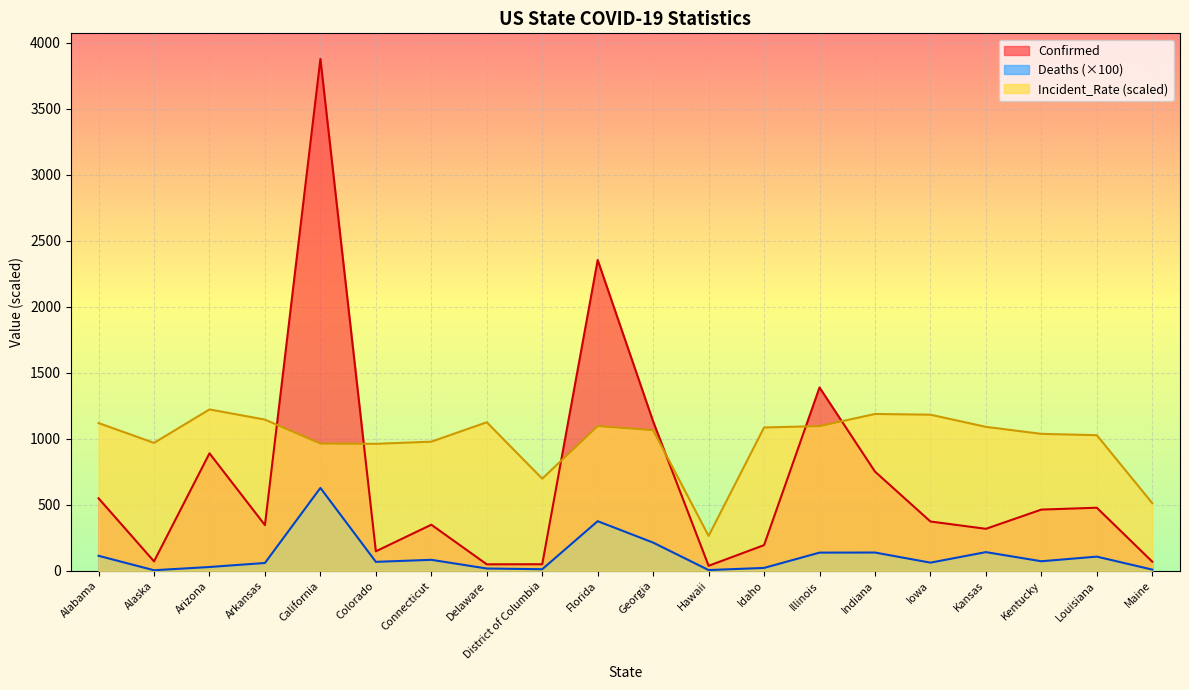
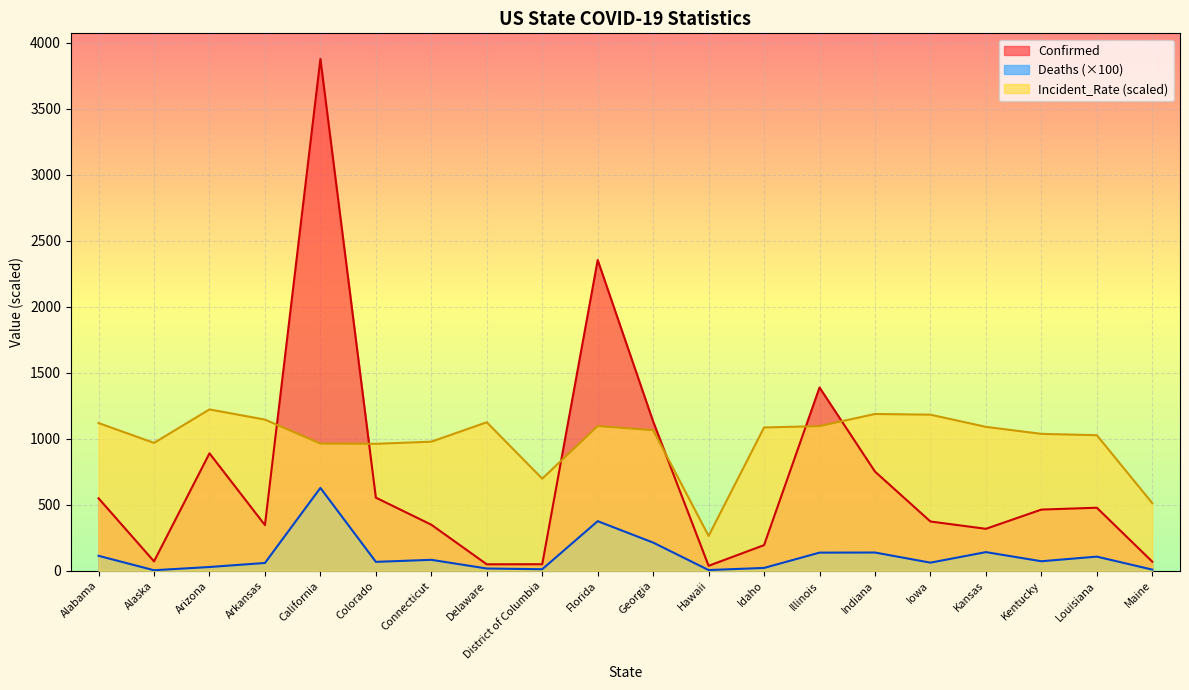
Confirmed, Colorado: 150 -> 550
